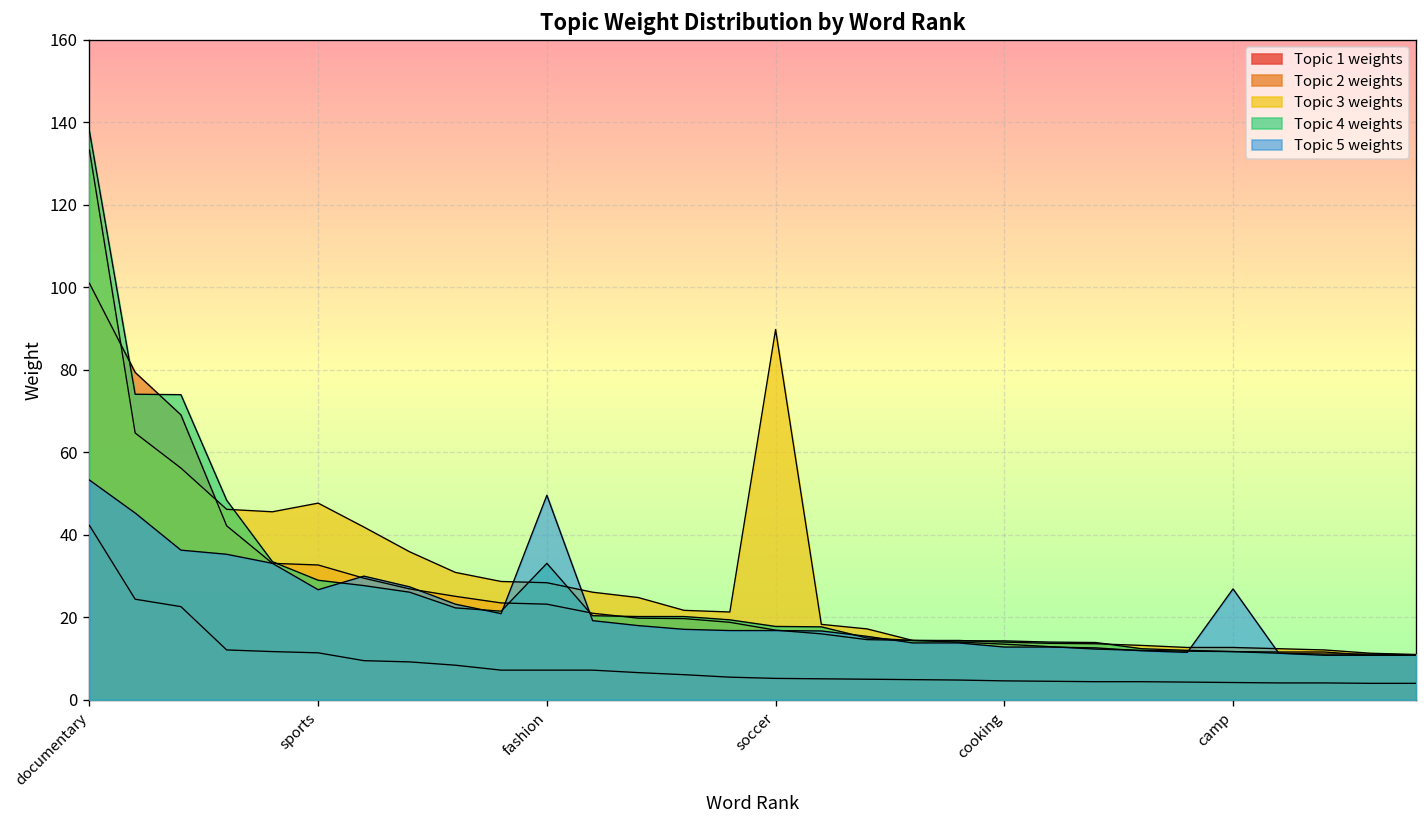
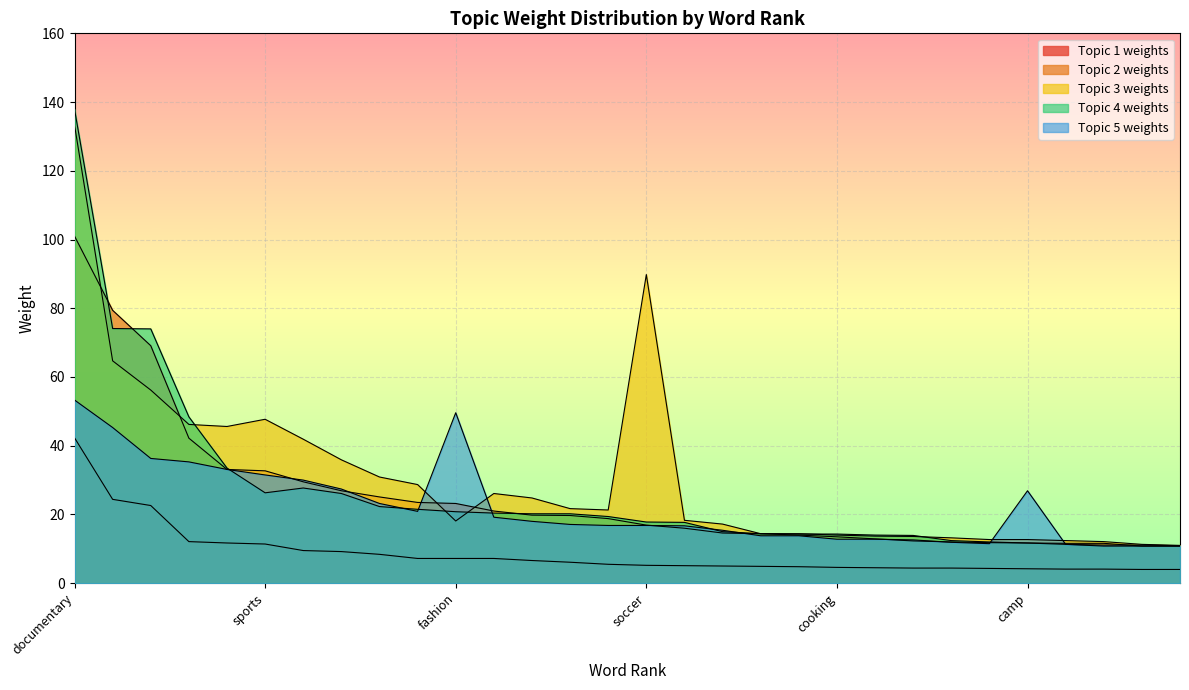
Topic 4 weights, sports: 29 -> 26
Topic 5 weights, sports: 27 -> 32
Topic 3 weights, fashion: 28 -> 18
Topic 4 weights, fashion: 33 -> 21
